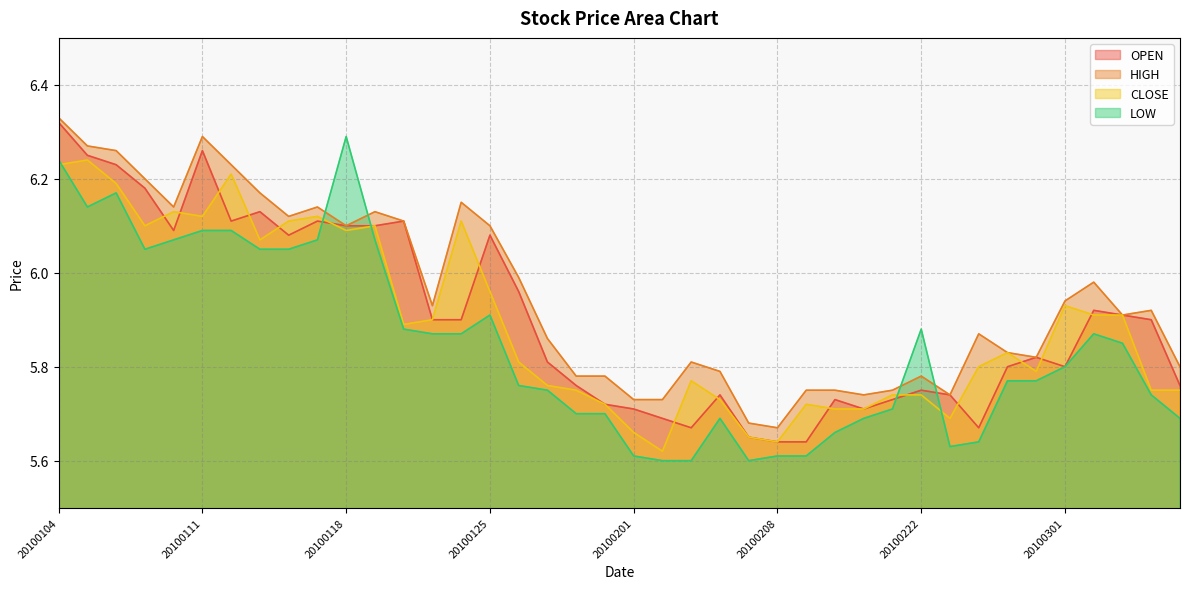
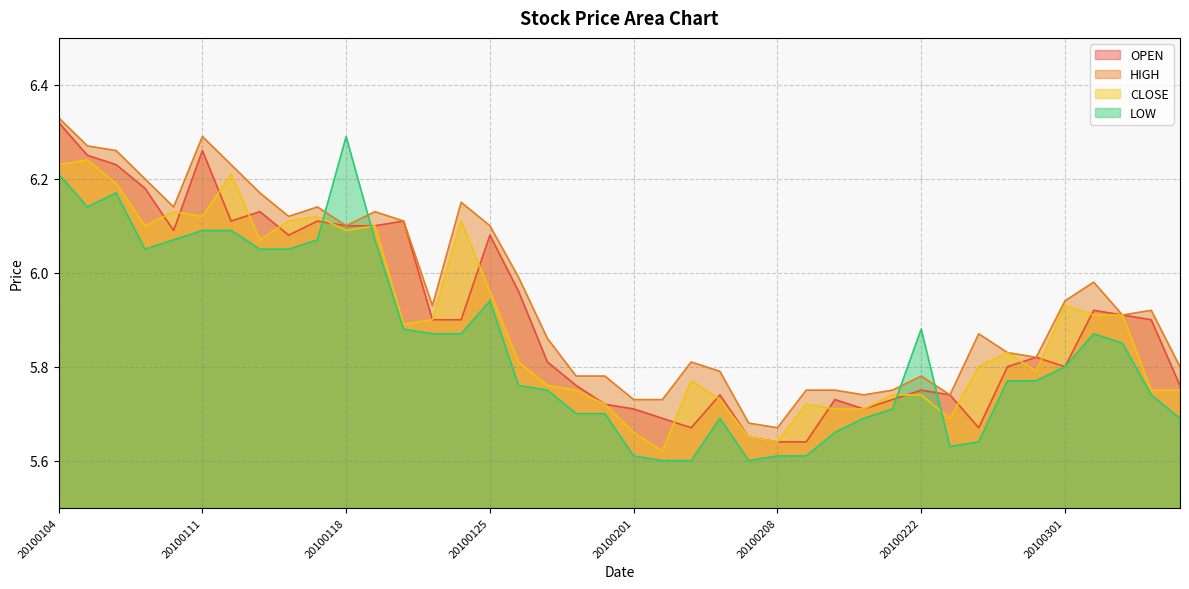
LOW, 20100104: 6.24 -> 6.21
LOW, 20100125: 5.91 -> 5.94
